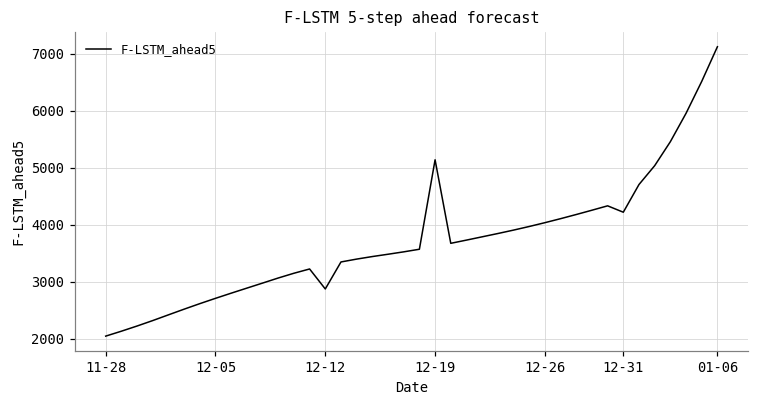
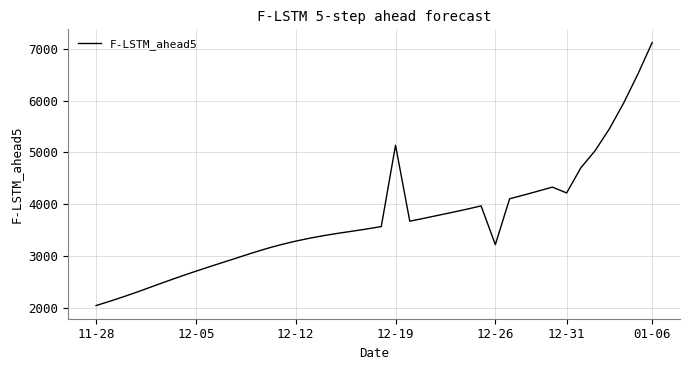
12-12: 2900 -> 3300
12-26: 4000 -> 3200
